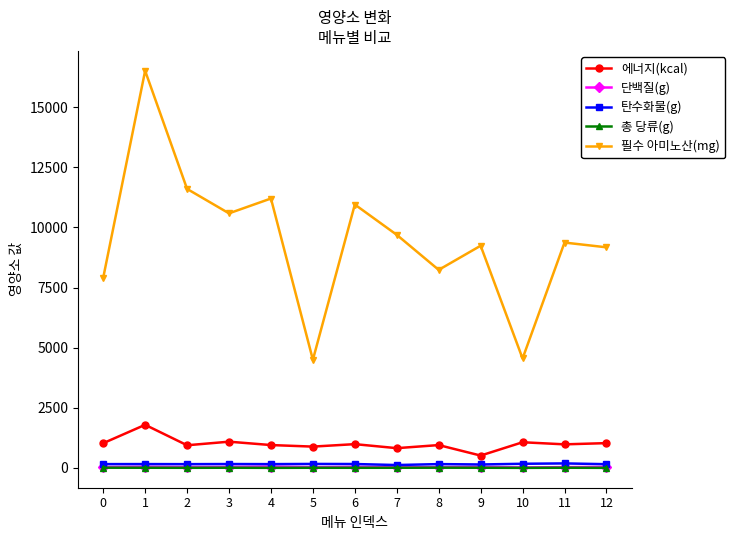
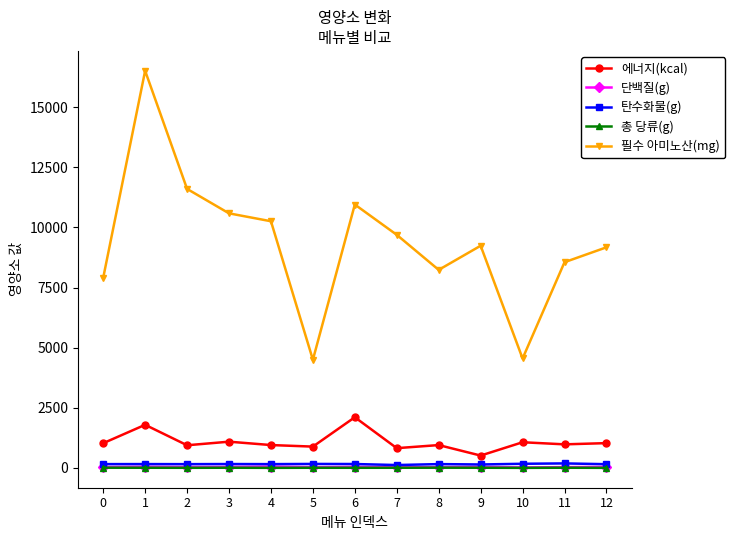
필수 아미노산(mg), 4: 11200 -> 10300
에너지(kcal), 6: 1000 -> 2100
필수 아미노산(mg), 11: 9400 -> 8600
